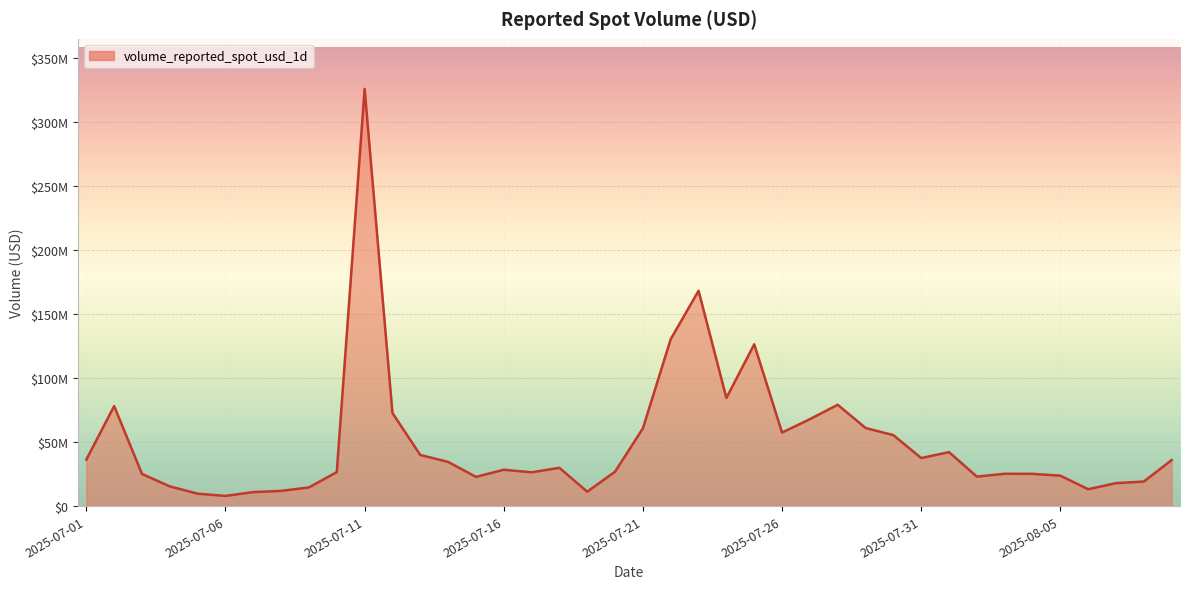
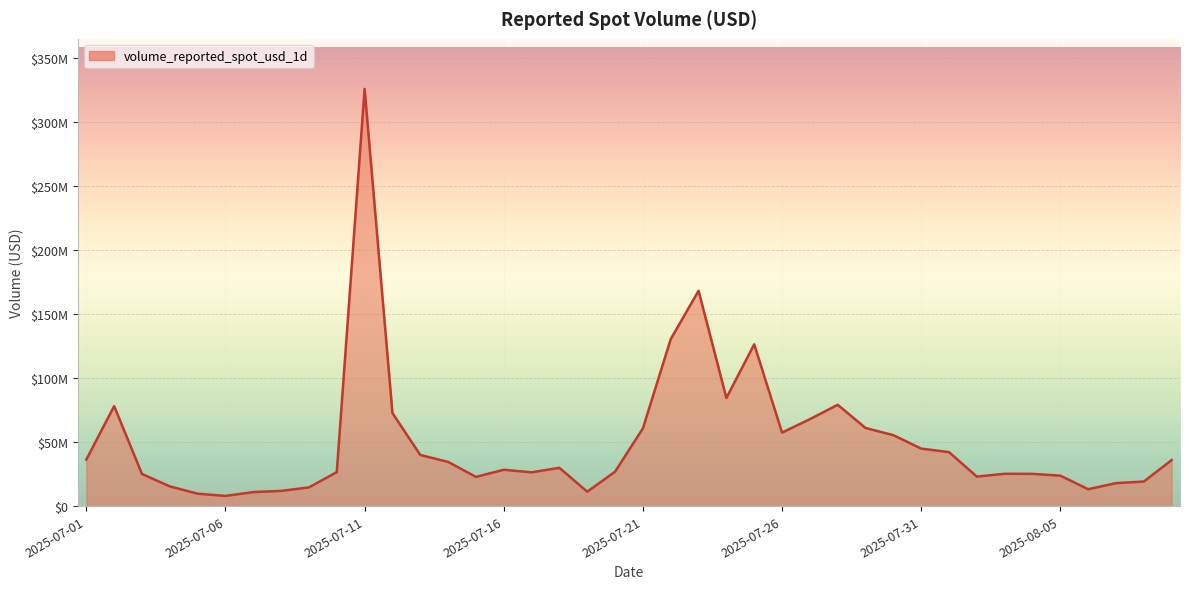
2025-07-31: $38000000 -> $45000000
